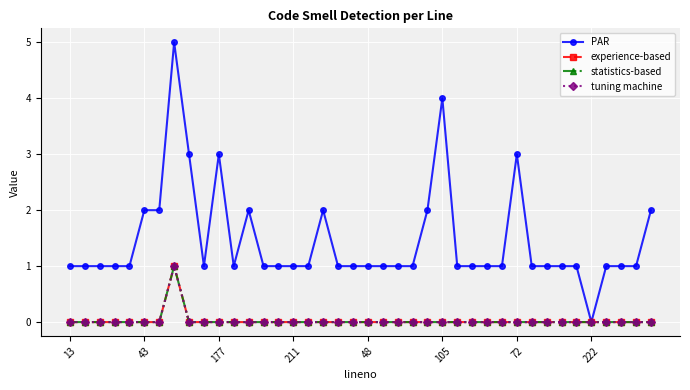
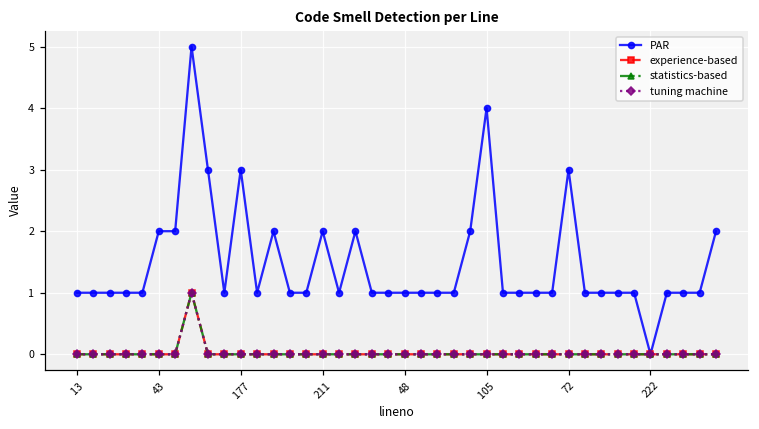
PAR, 211: 1 -> 2
